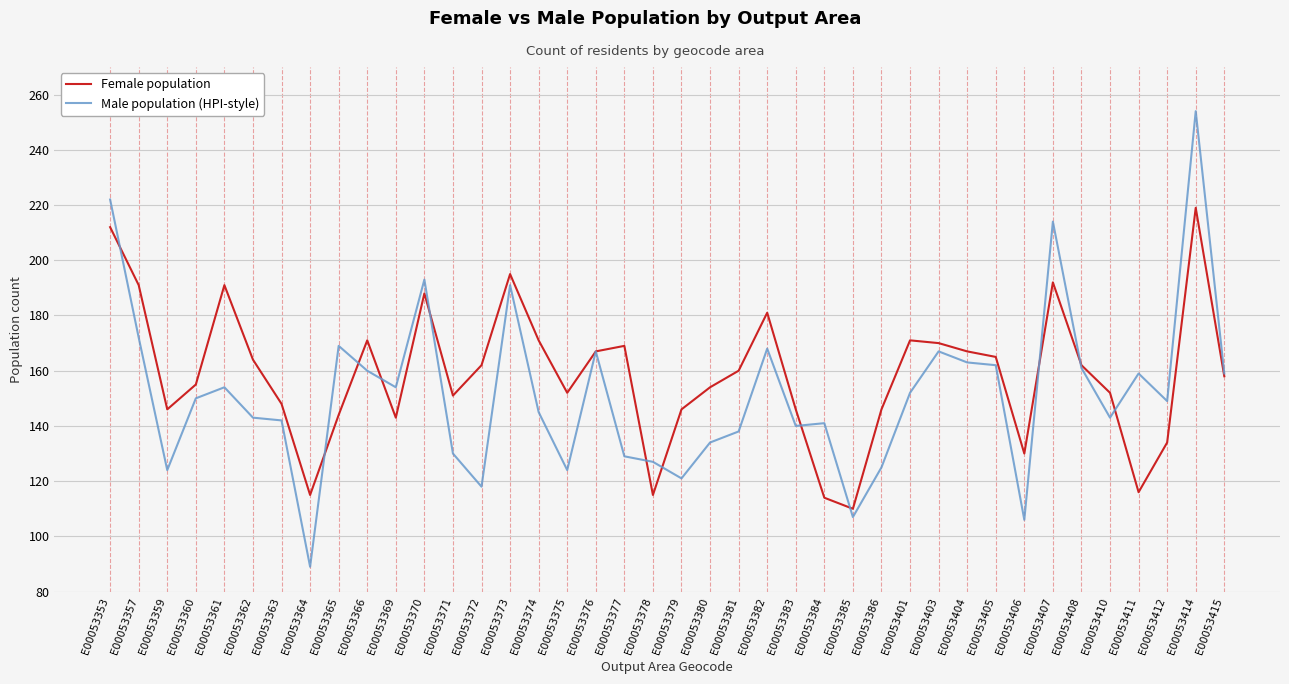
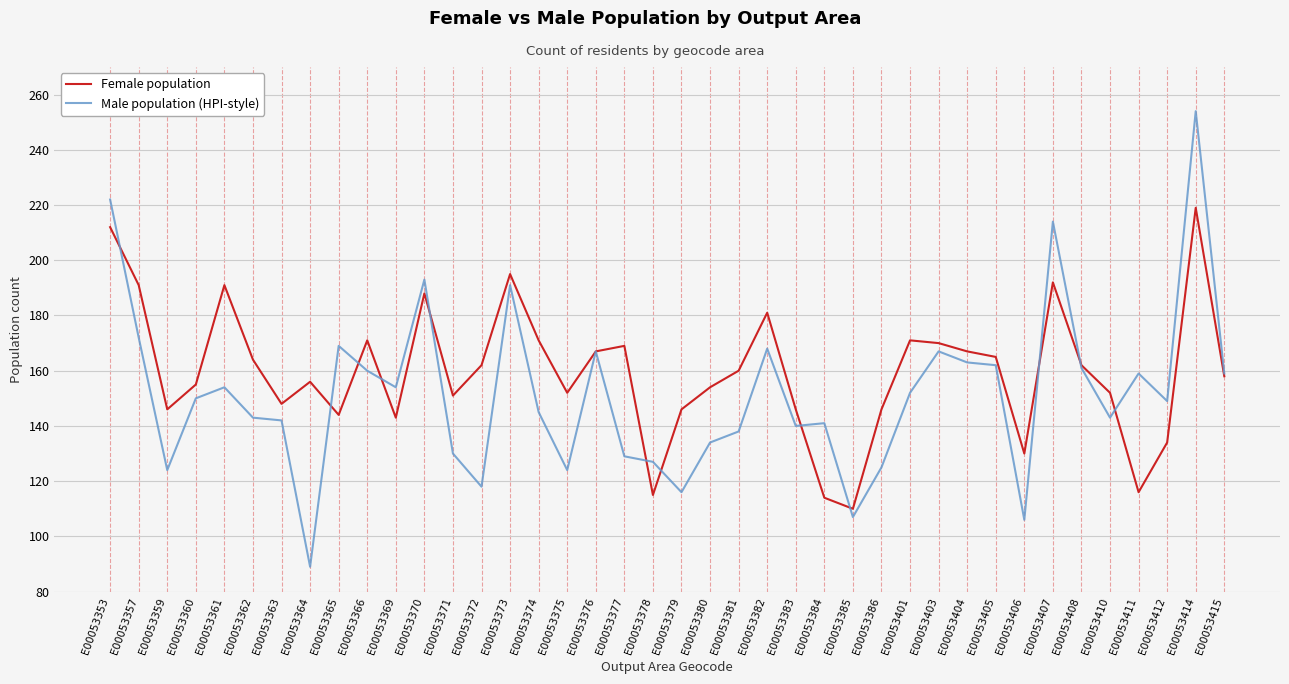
Female population, E00053364: 115 -> 156
Male population (HPI-style), E00053379: 121 -> 116
